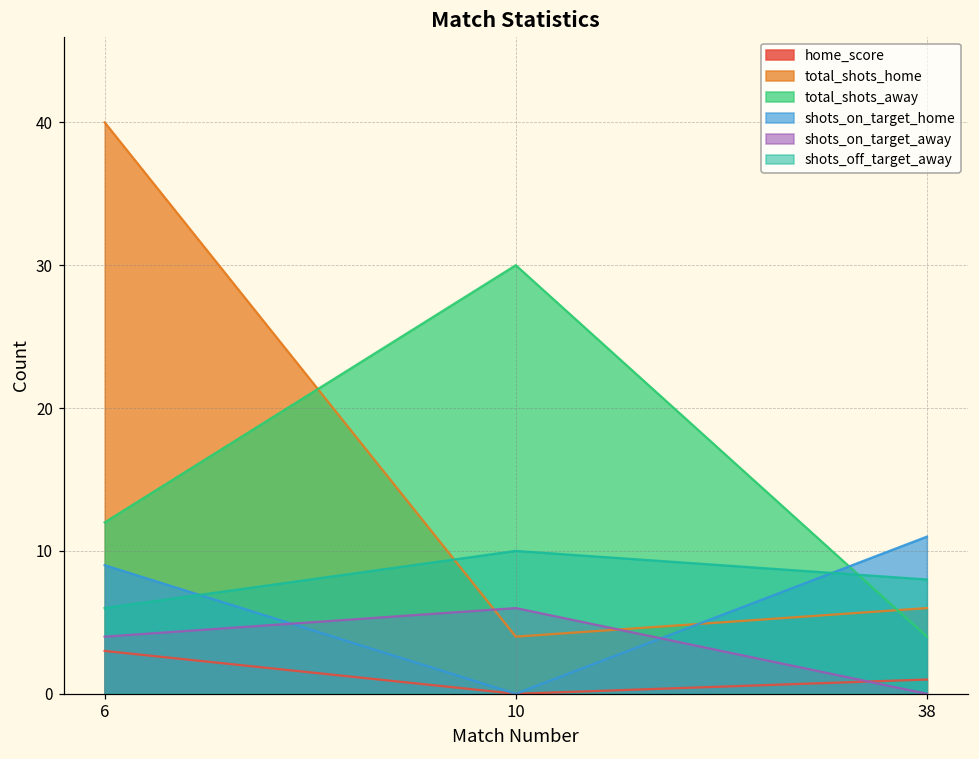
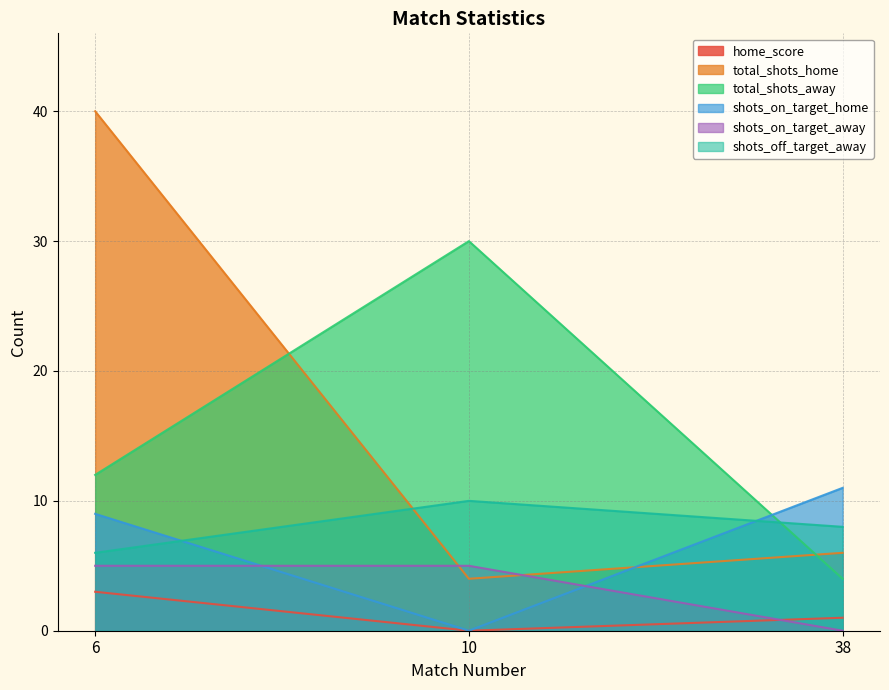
shots_on_target_away, 6: 4 -> 5
shots_on_target_away, 10: 6 -> 5
